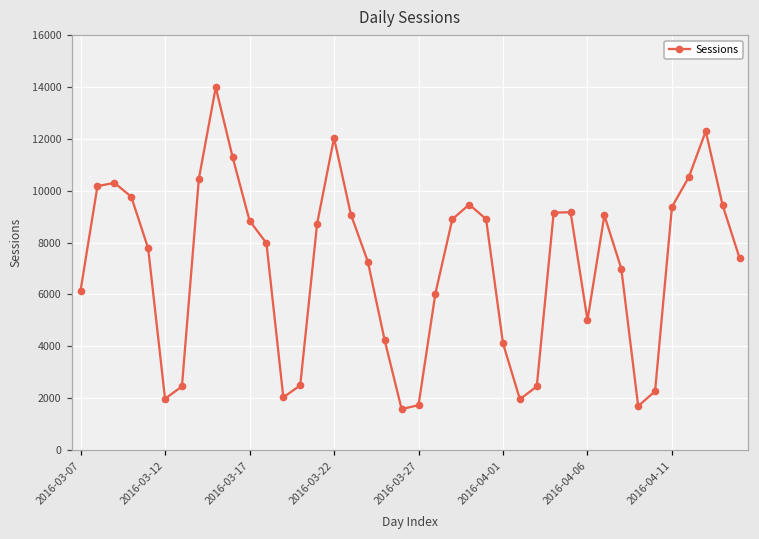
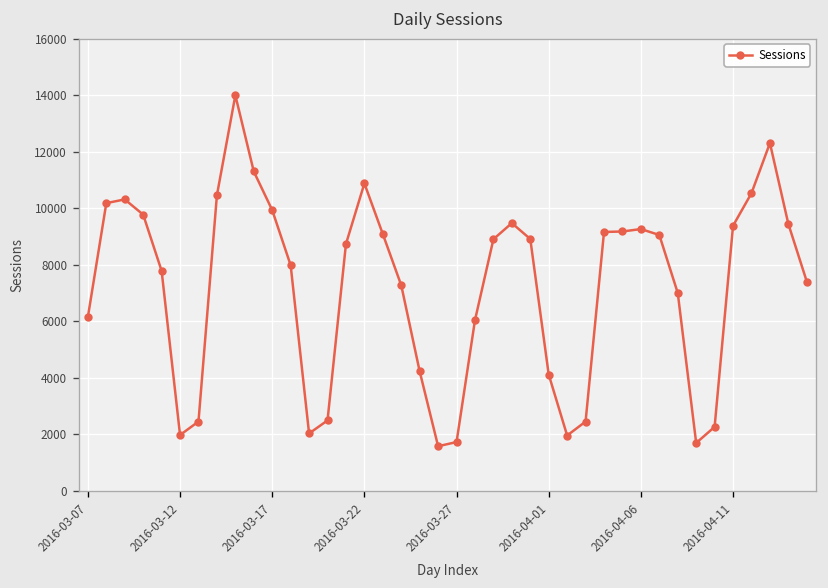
2016-03-17: 8900 -> 9900
2016-03-22: 12000 -> 10900
2016-04-06: 5000 -> 9300
